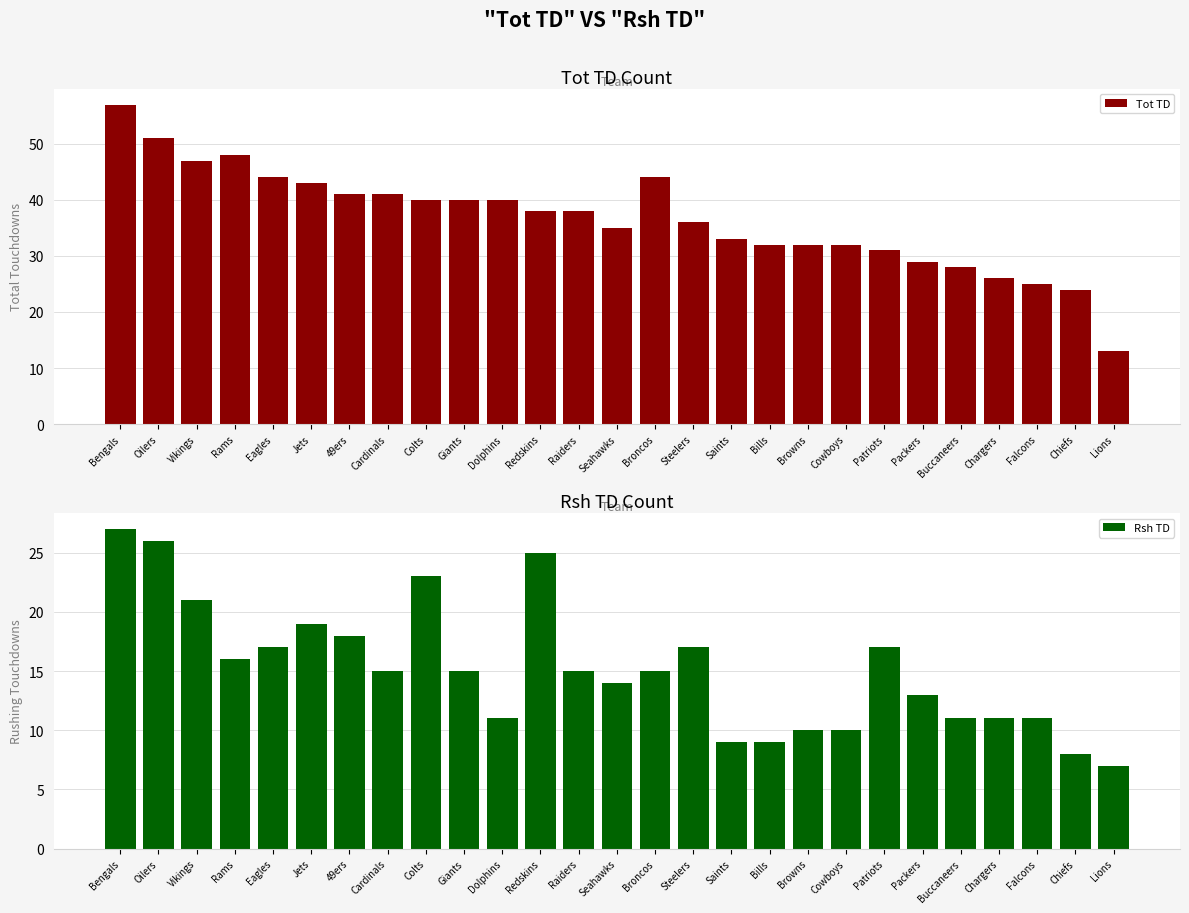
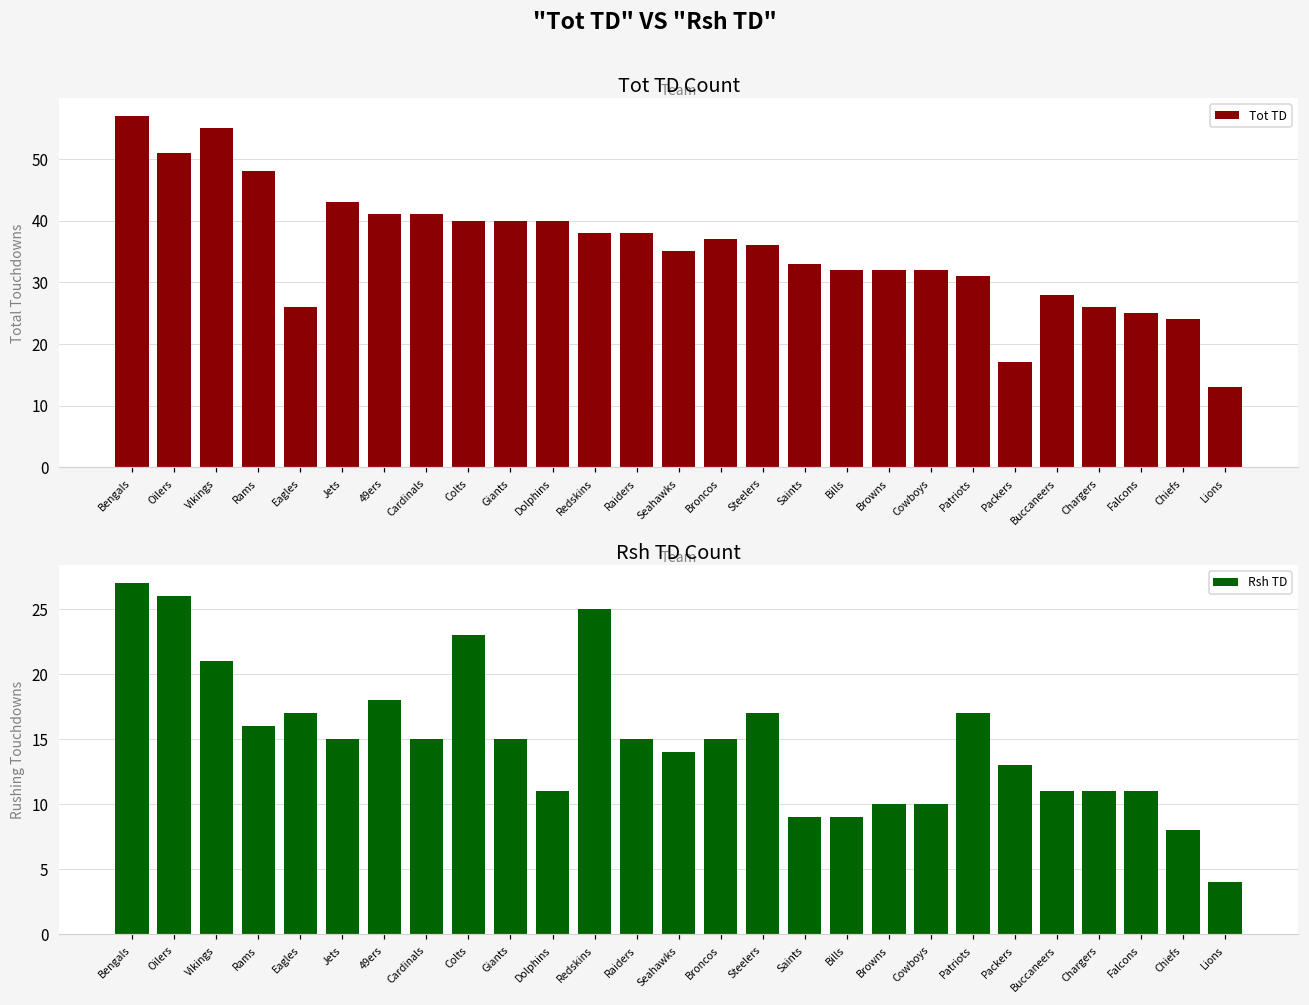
Tot TD Count, Vikings: 47 -> 55
Tot TD Count, Eagles: 44 -> 26
Tot TD Count, Broncos: 44 -> 37
Tot TD Count, Packers: 29 -> 17
Rsh TD Count, Jets: 19 -> 15
Rsh TD Count, Lions: 7 -> 4
